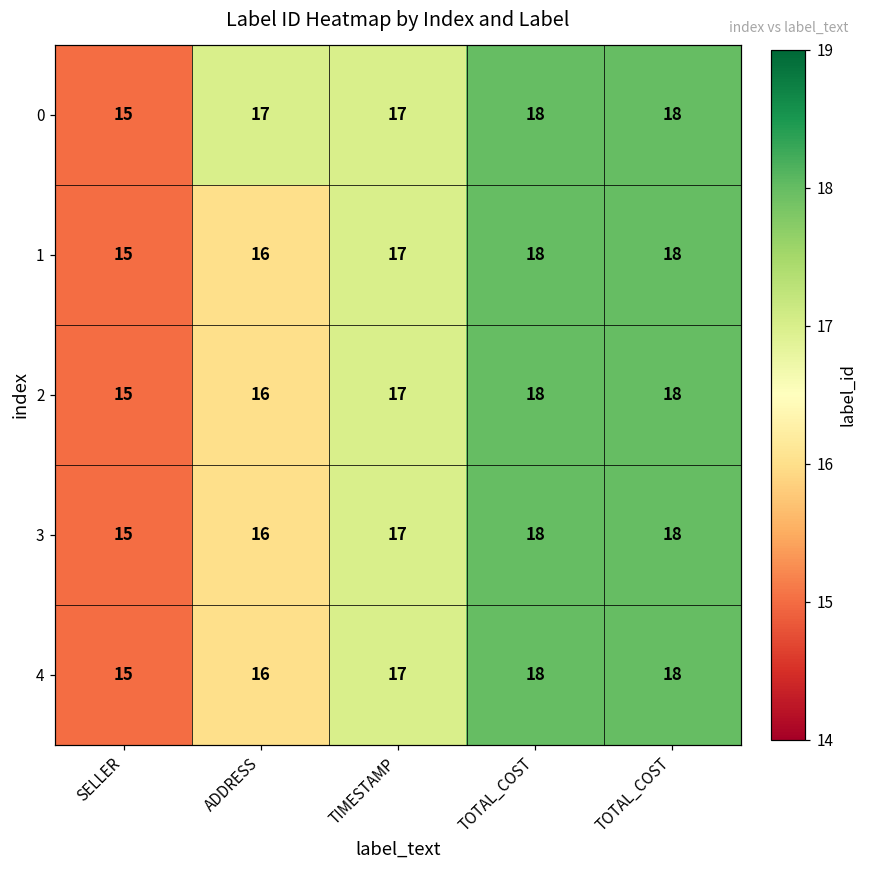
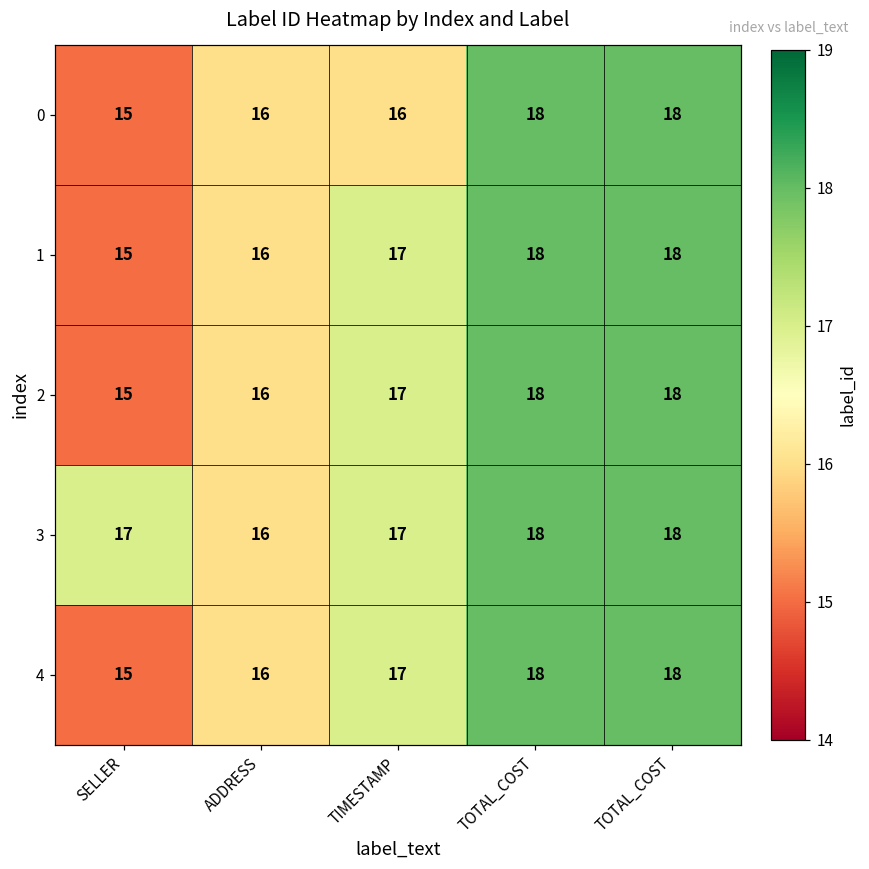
0, ADDRESS: 17 -> 16
0, TIMESTAMP: 17 -> 16
3, SELLER: 15 -> 17
